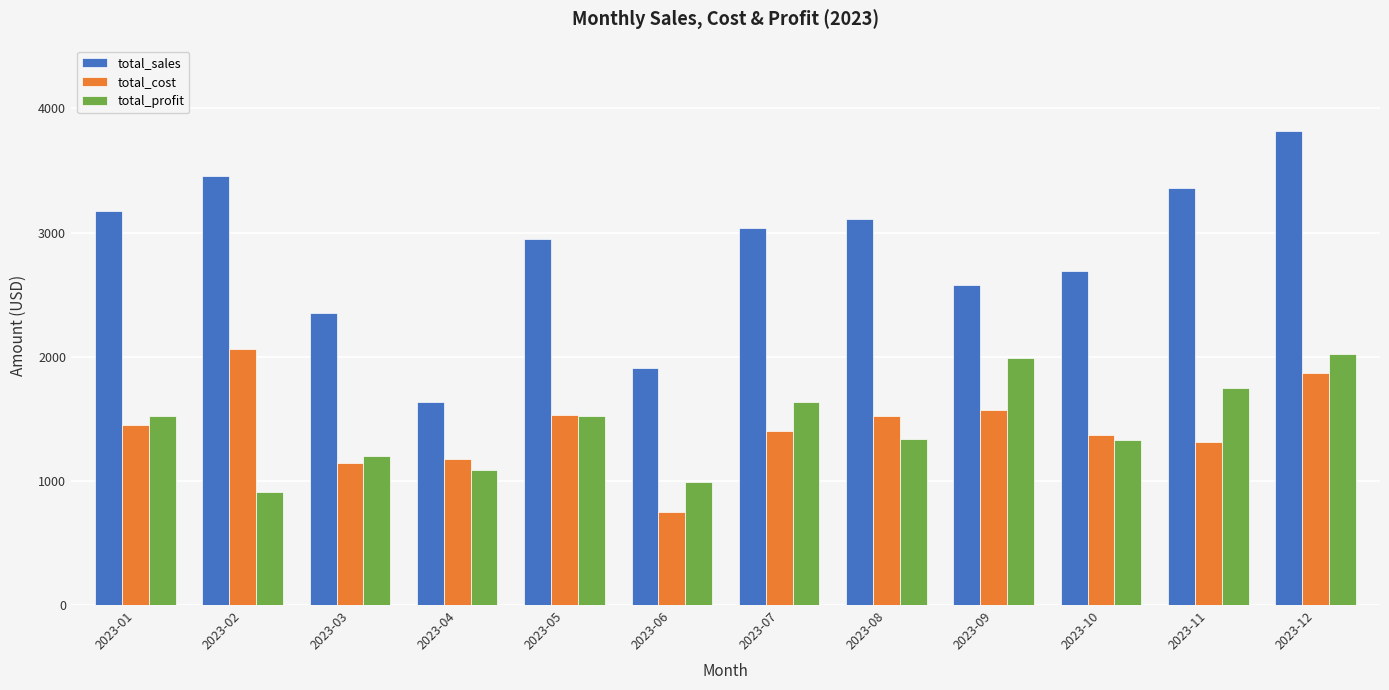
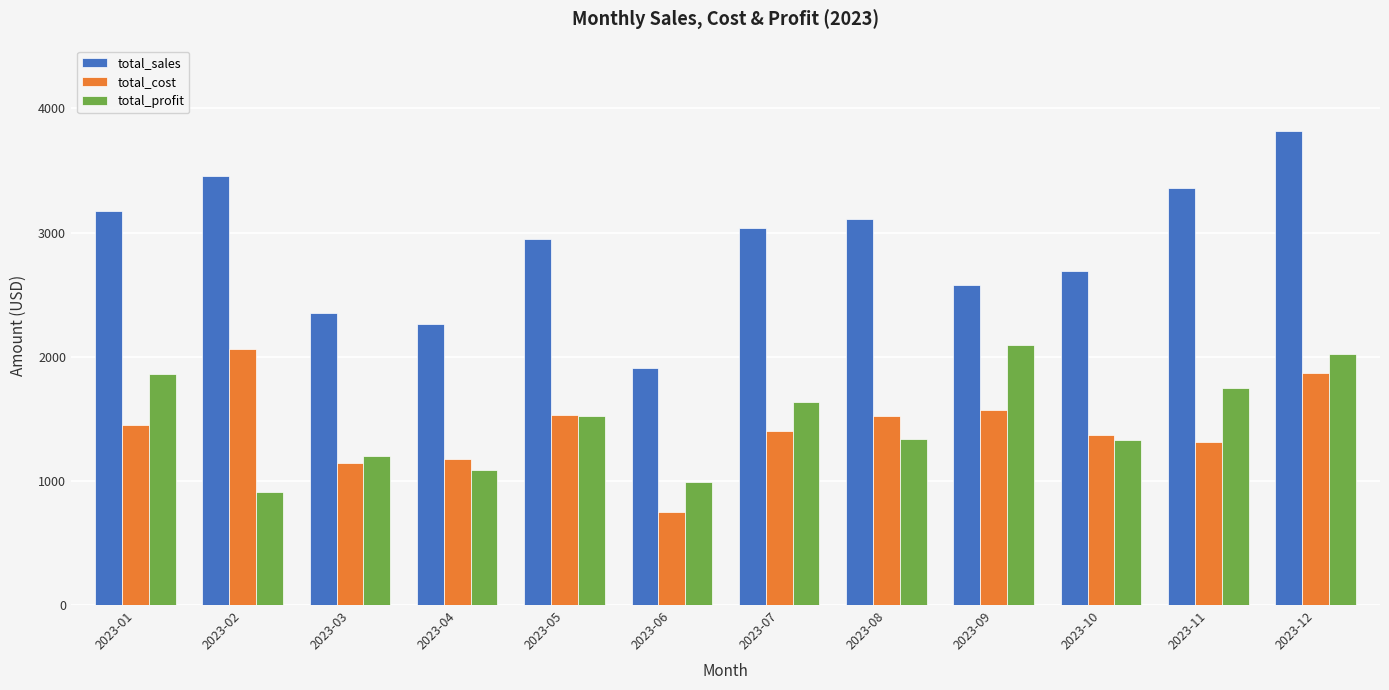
total_profit, 2023-01: 1520 -> 1860
total_sales, 2023-04: 1640 -> 2260
total_profit, 2023-09: 1990 -> 2100
